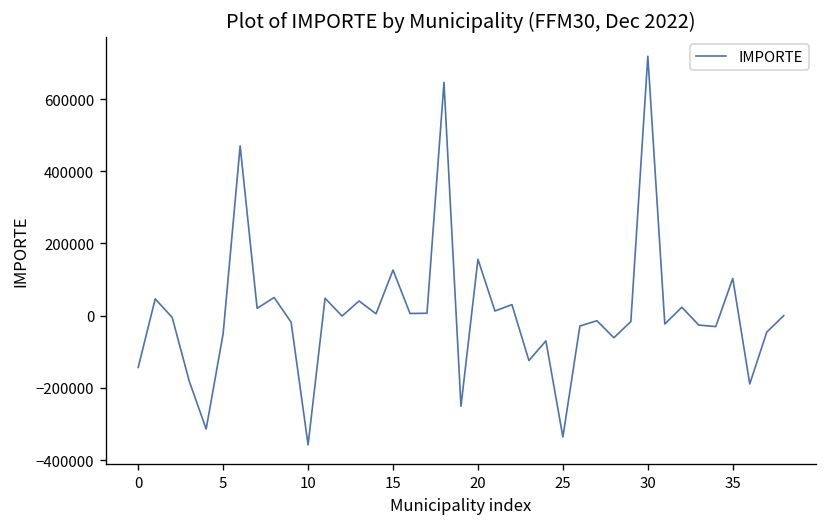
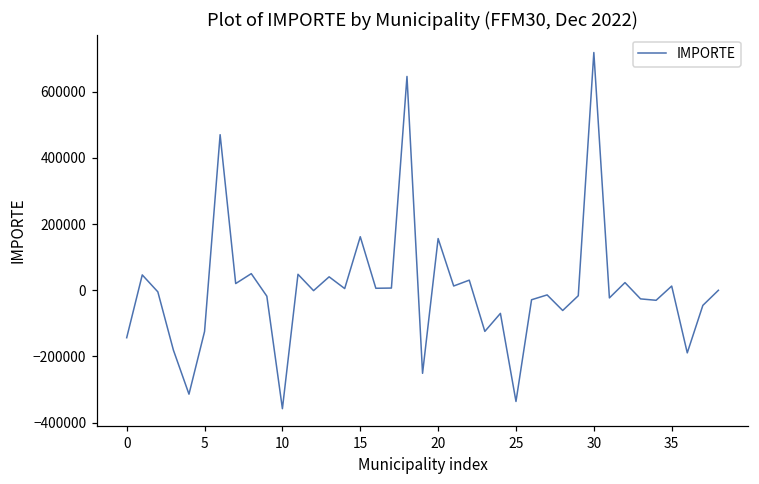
5: -50000 -> -120000
15: 130000 -> 160000
35: 100000 -> 10000
